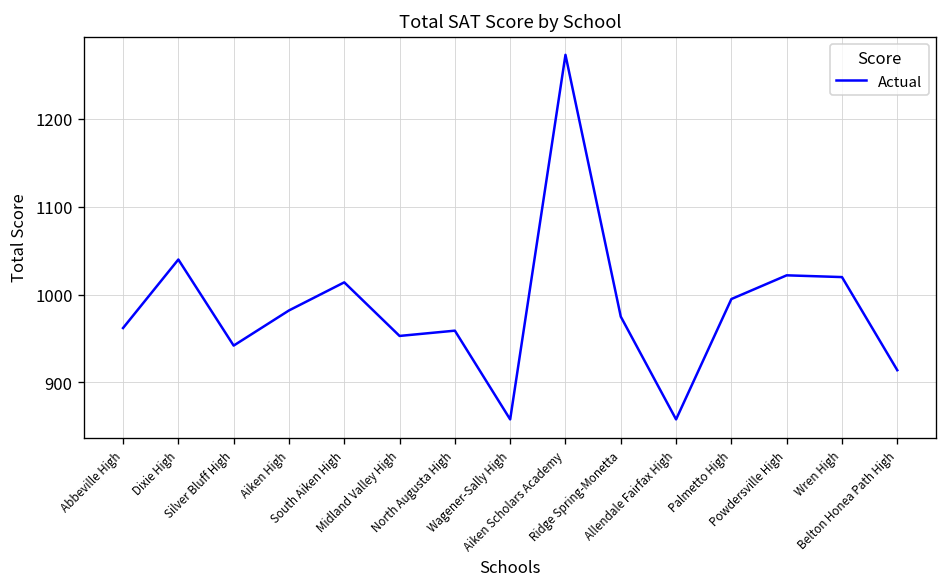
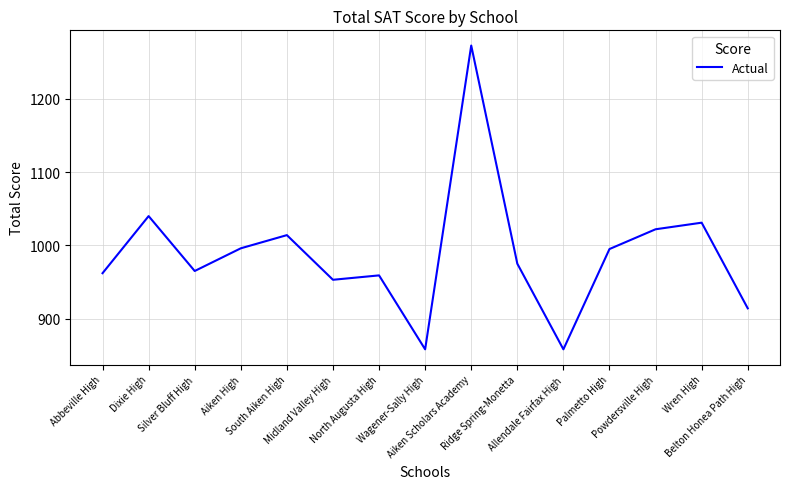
Silver Bluff High: 940 -> 970
Aiken High: 980 -> 1000
Wren High: 1020 -> 1030
